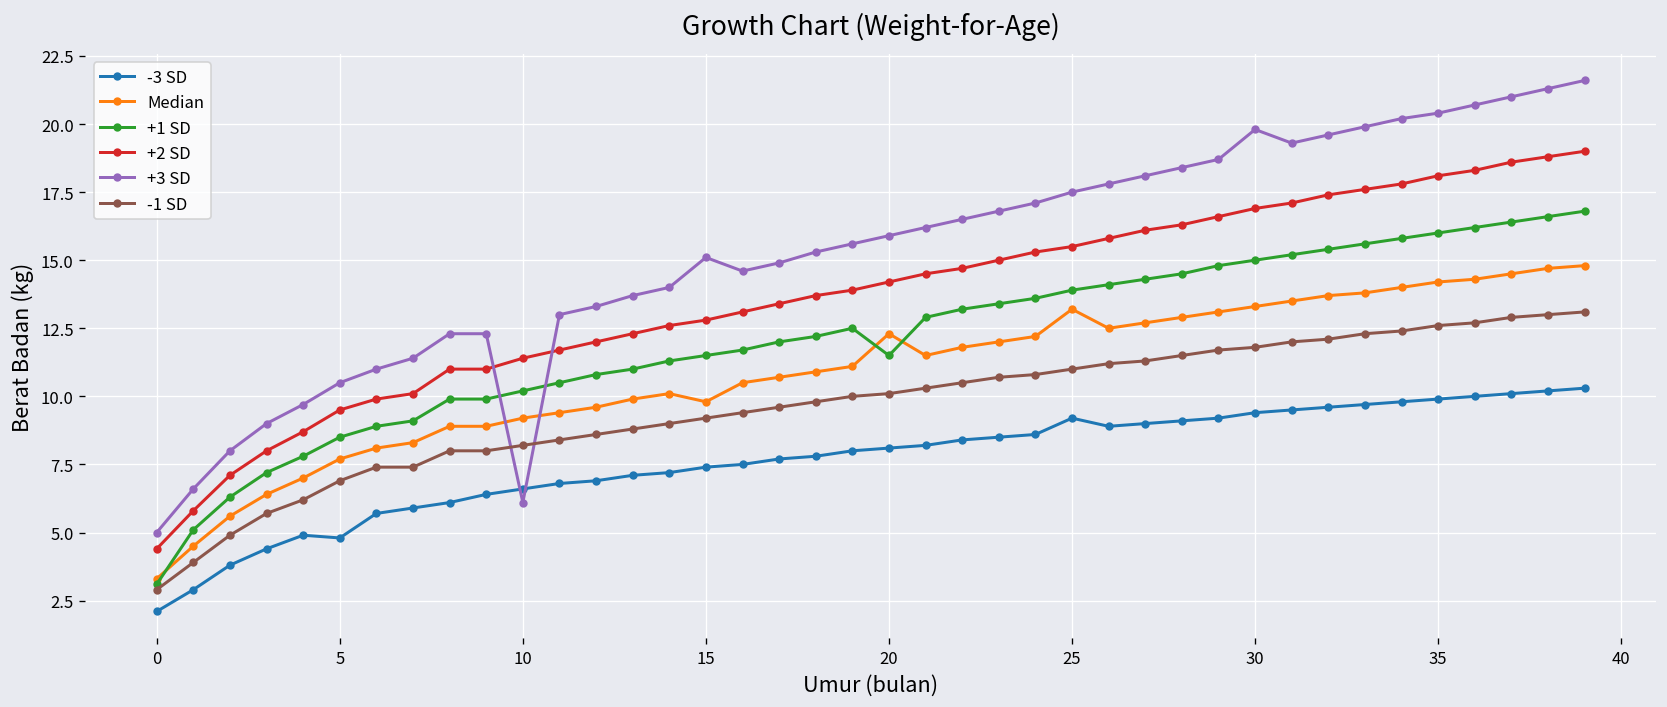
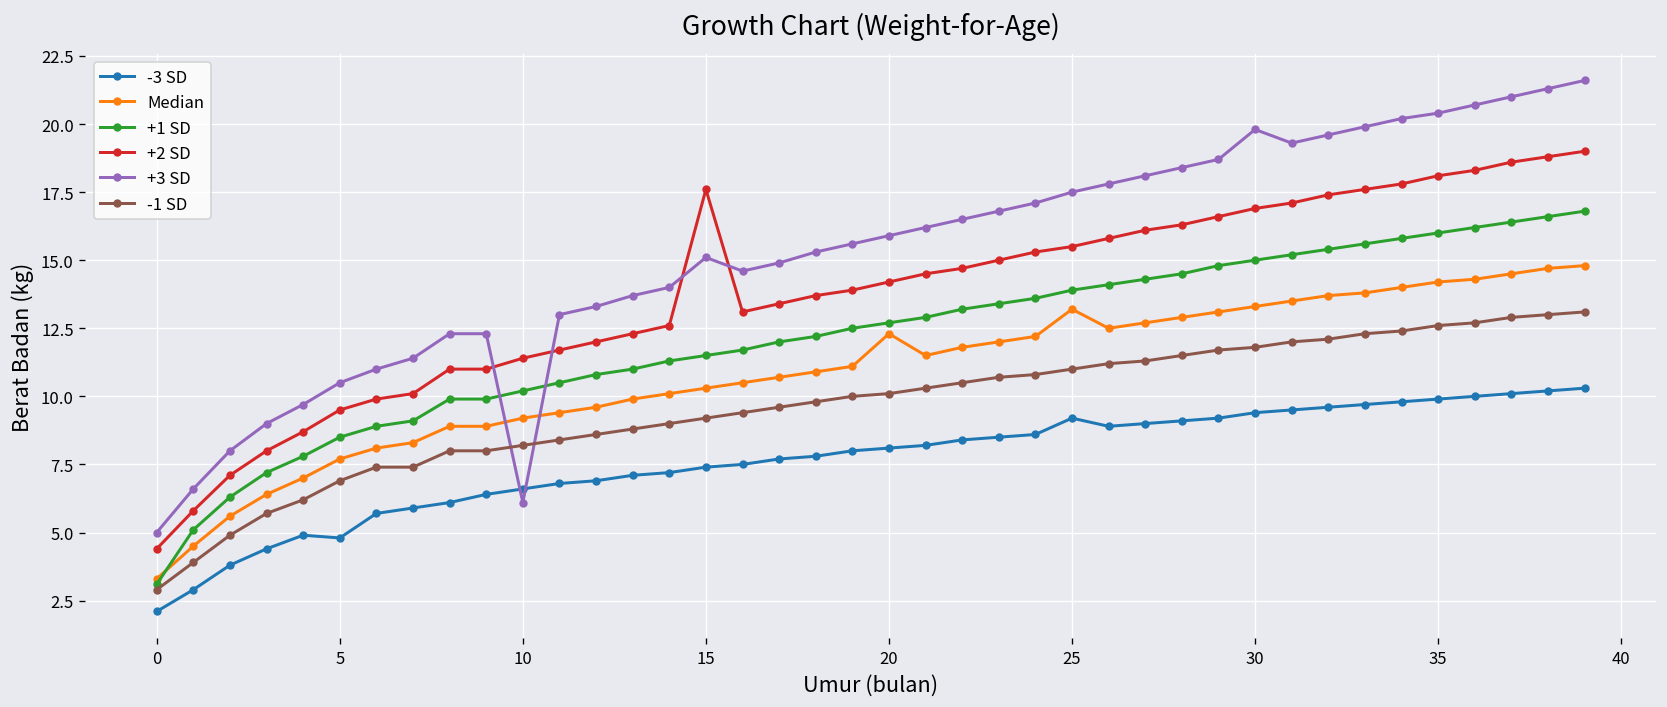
Median, 15: 9.8 -> 10.3
+2 SD, 15: 12.8 -> 17.6
+1 SD, 20: 11.5 -> 12.7
